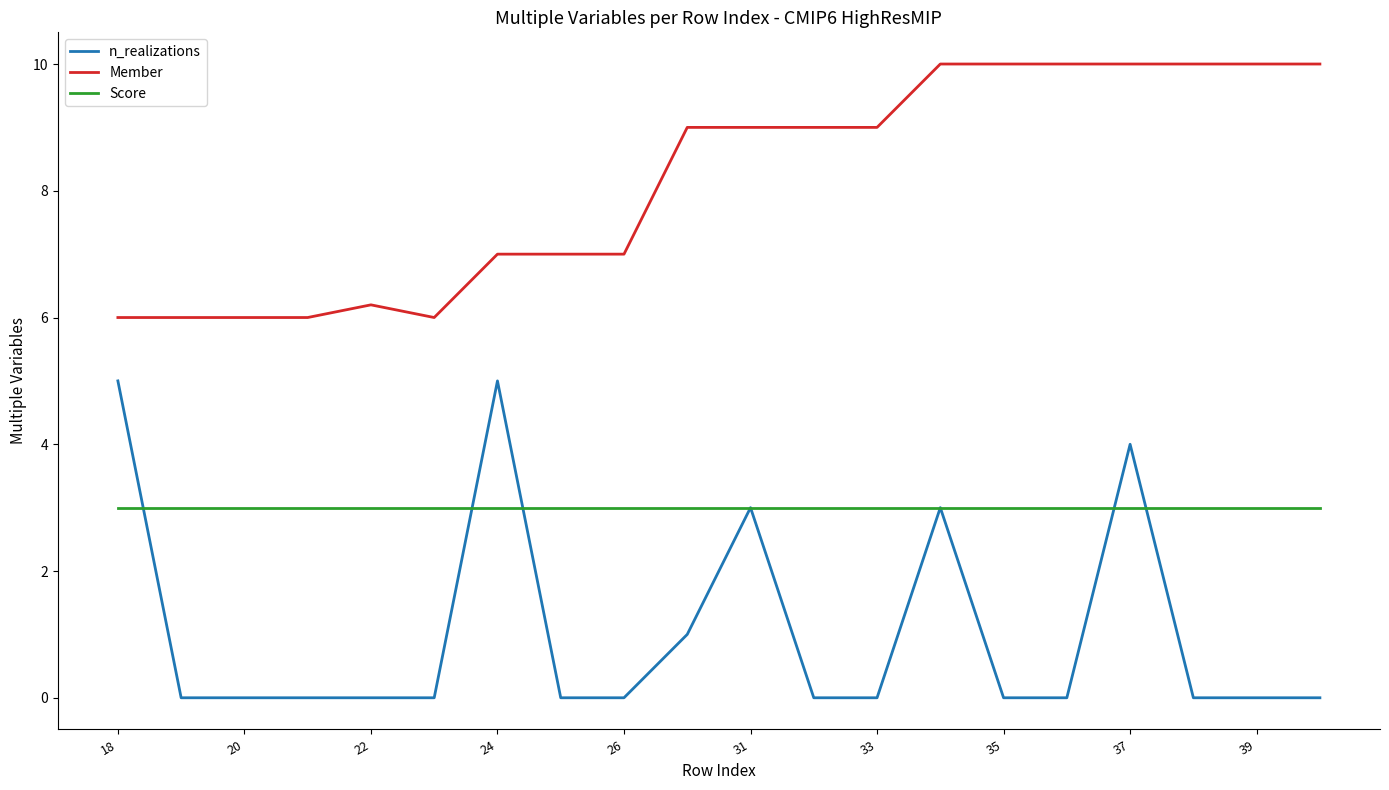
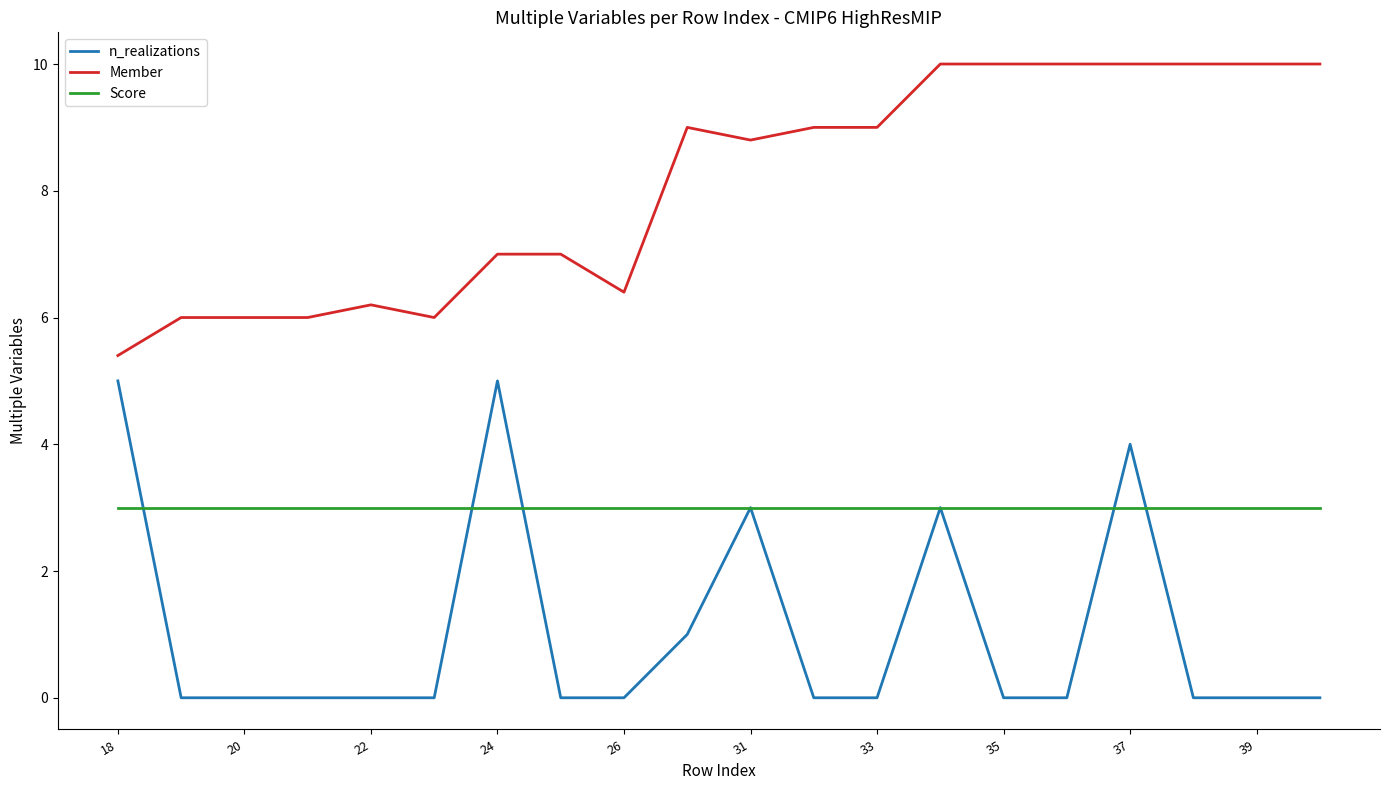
Member, 18: 6.0 -> 5.4
Member, 26: 7.0 -> 6.4
Member, 31: 9.0 -> 8.8
